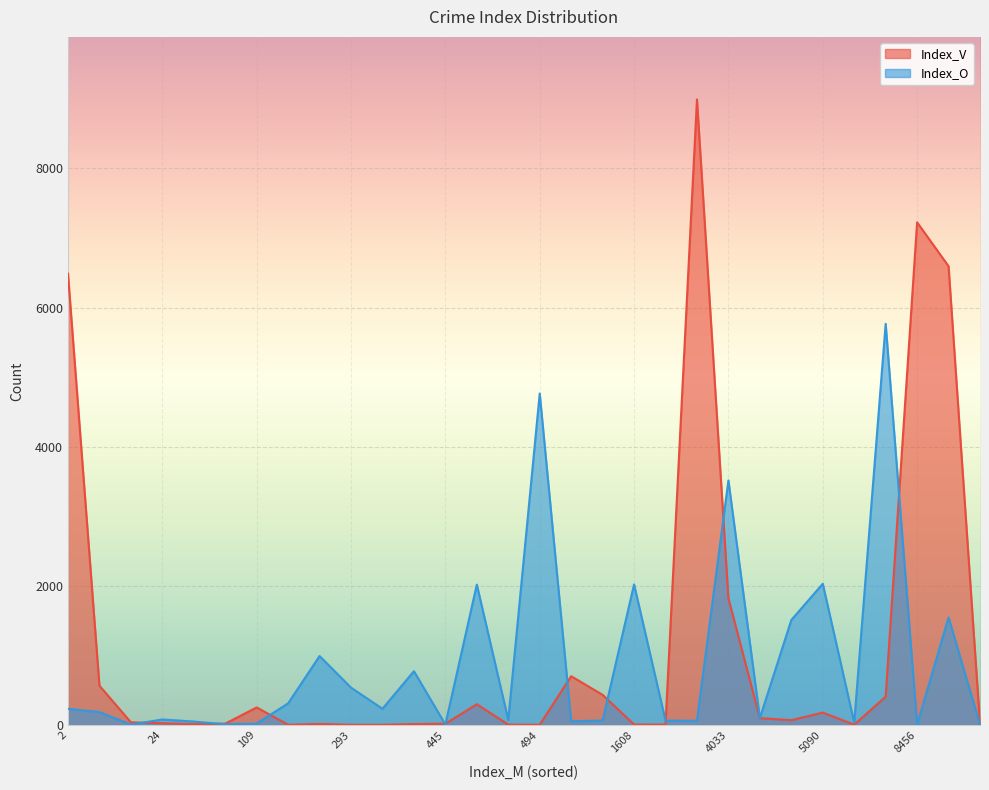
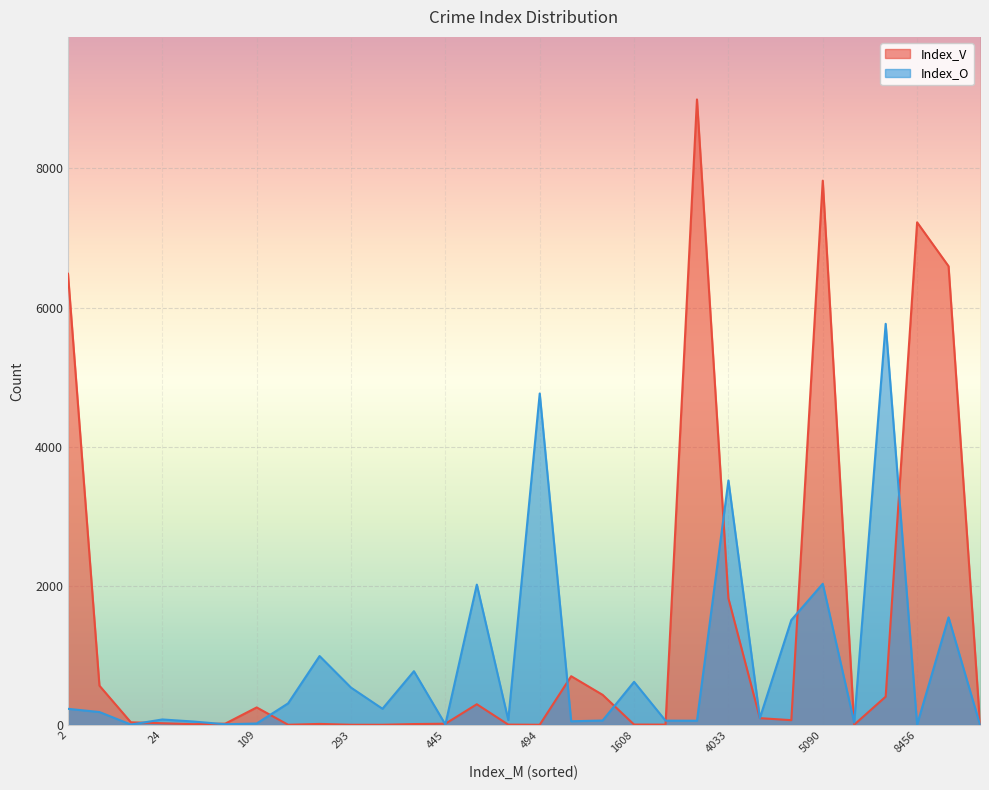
Index_O, 1608: 2000 -> 600
Index_V, 5090: 200 -> 7800
